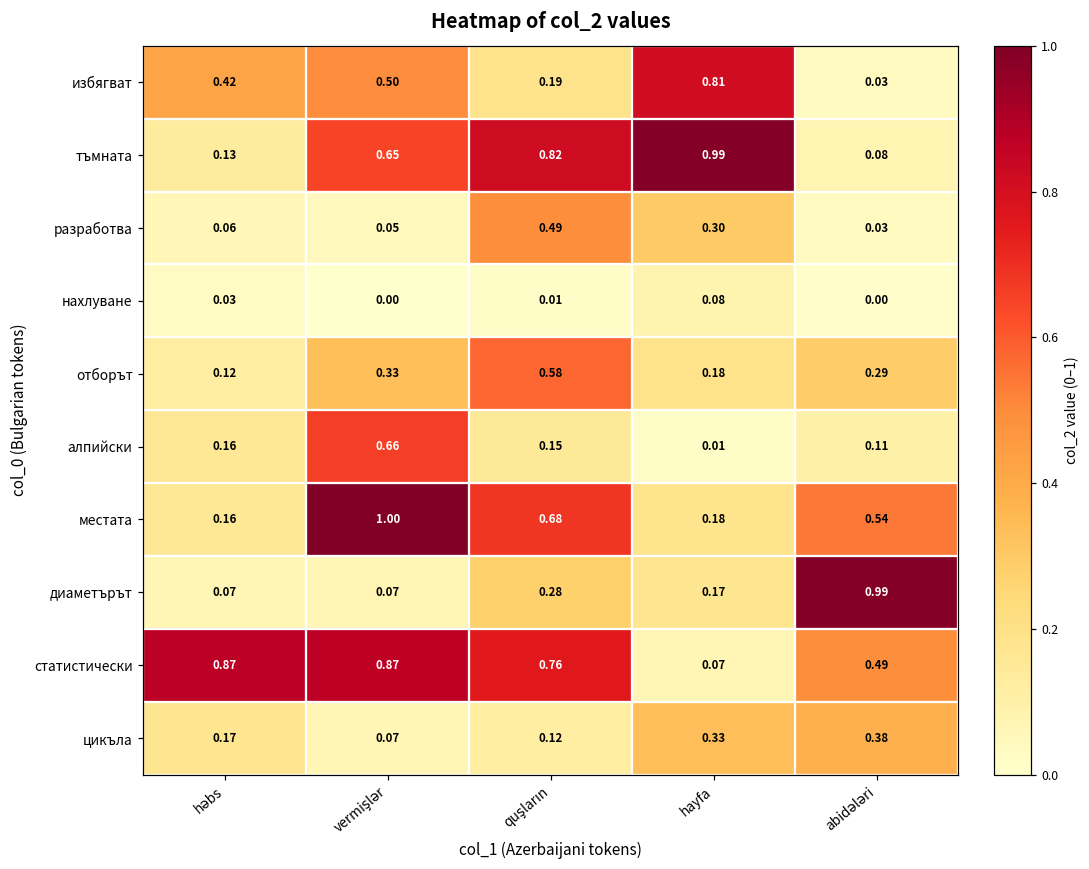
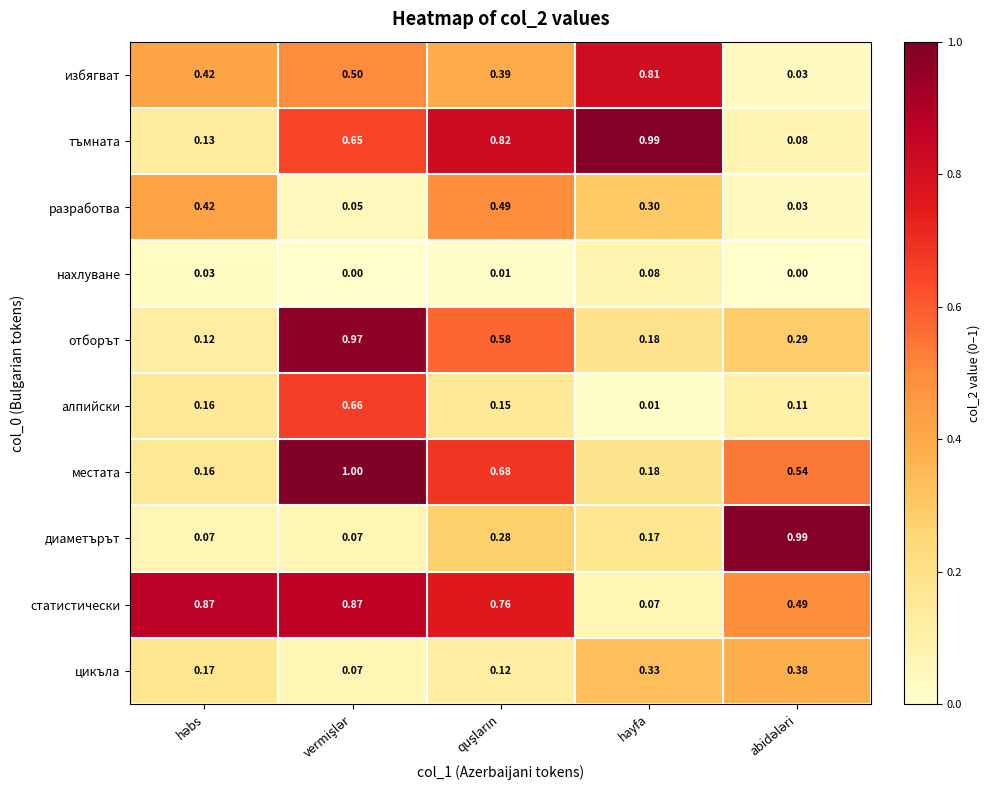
избягват, quşların: 0.19 -> 0.39
разработва, həbs: 0.06 -> 0.42
отборът, vermişlər: 0.33 -> 0.97
